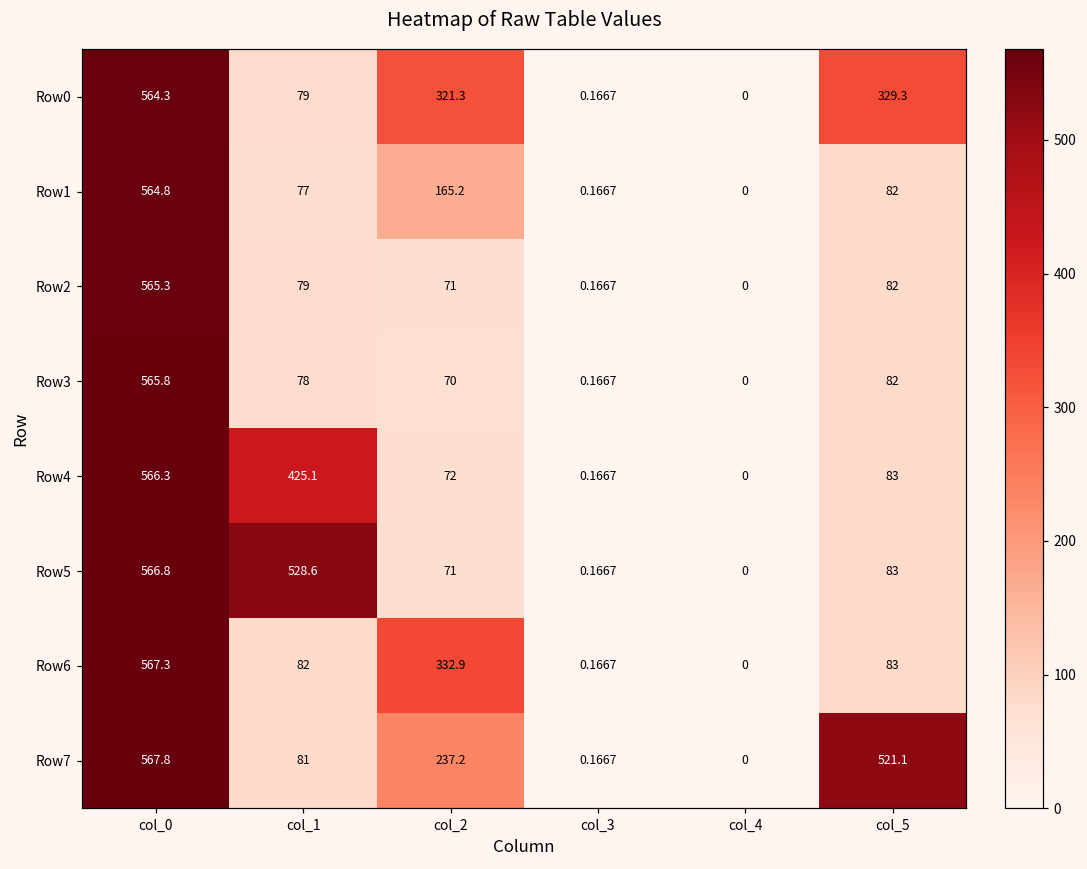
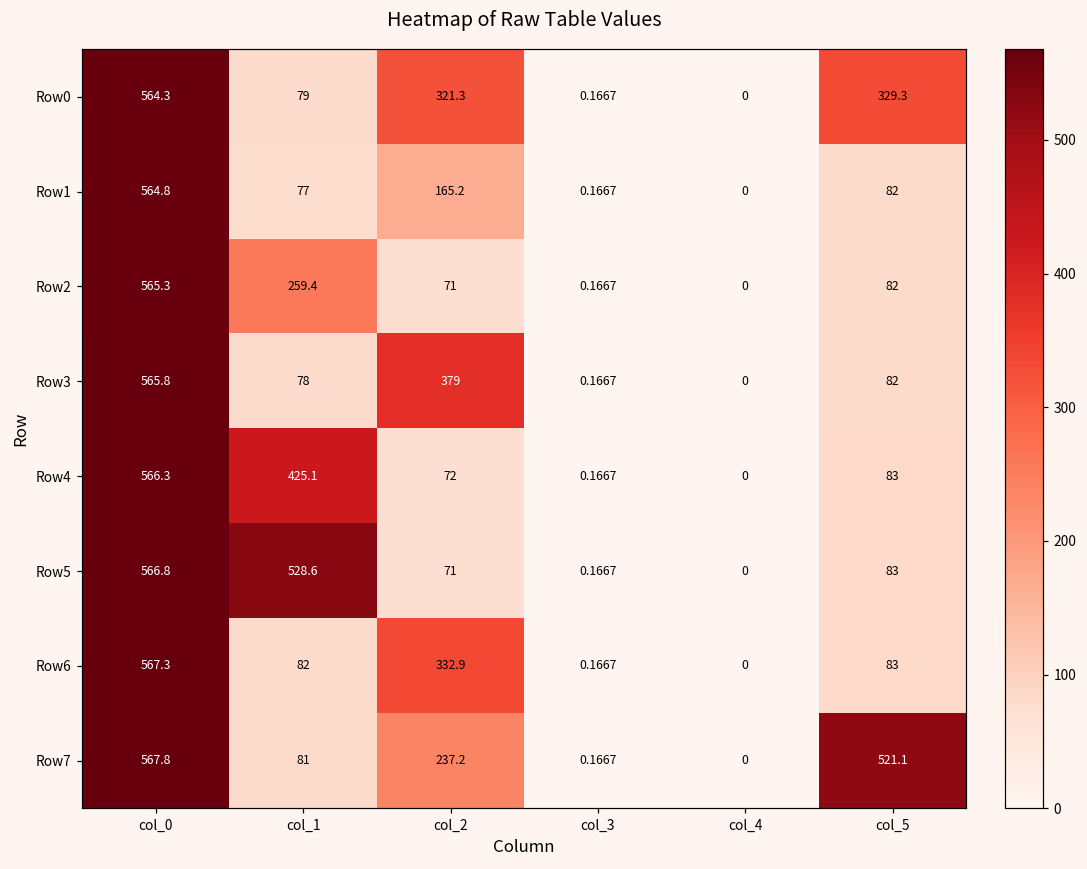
Row2, col_1: 79 -> 259.4
Row3, col_2: 70 -> 379
